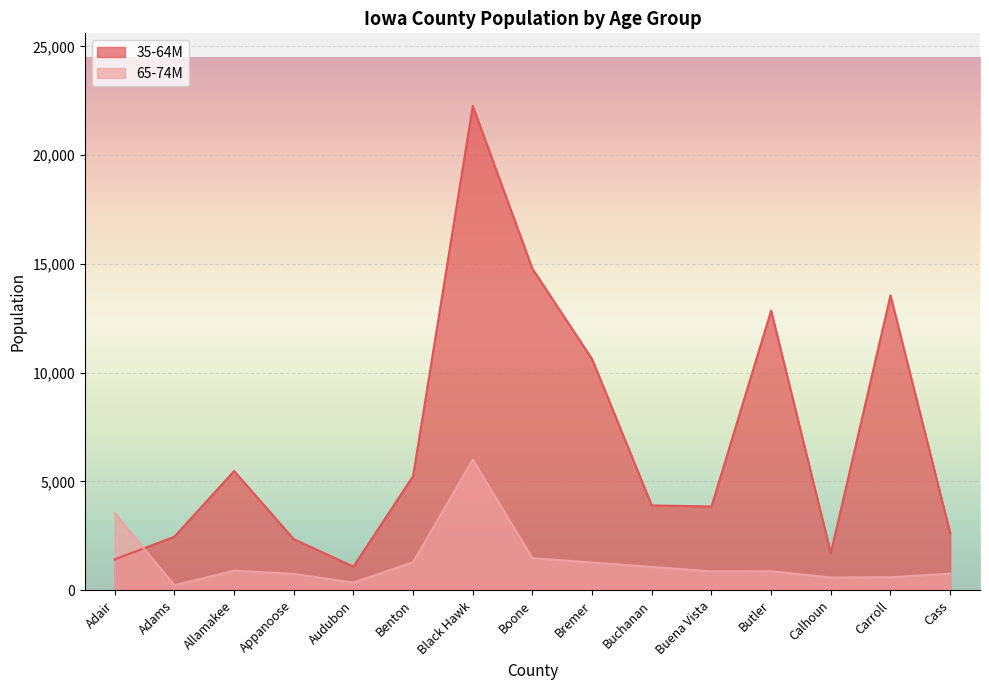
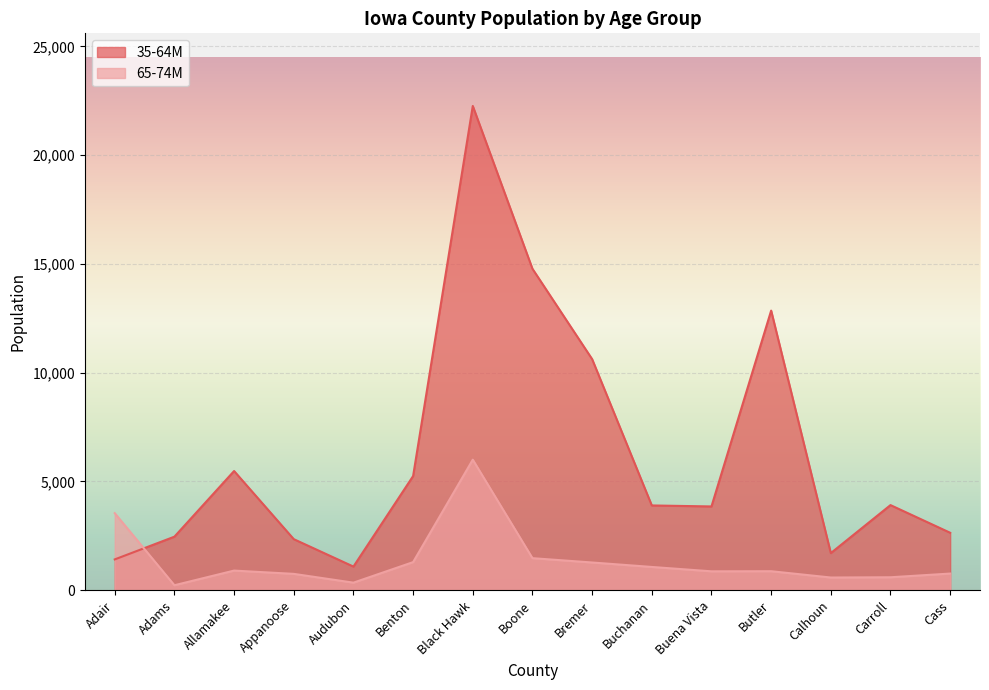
35-64M, Carroll: 13,600 -> 3,900
